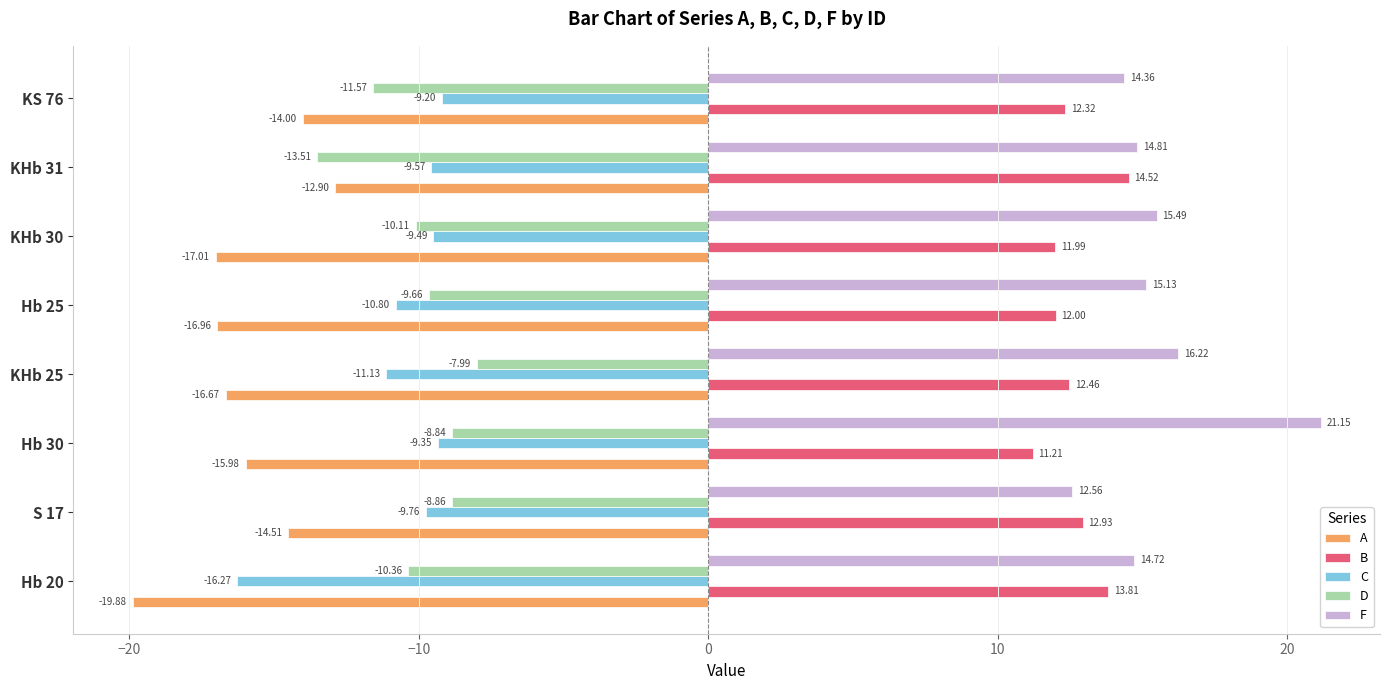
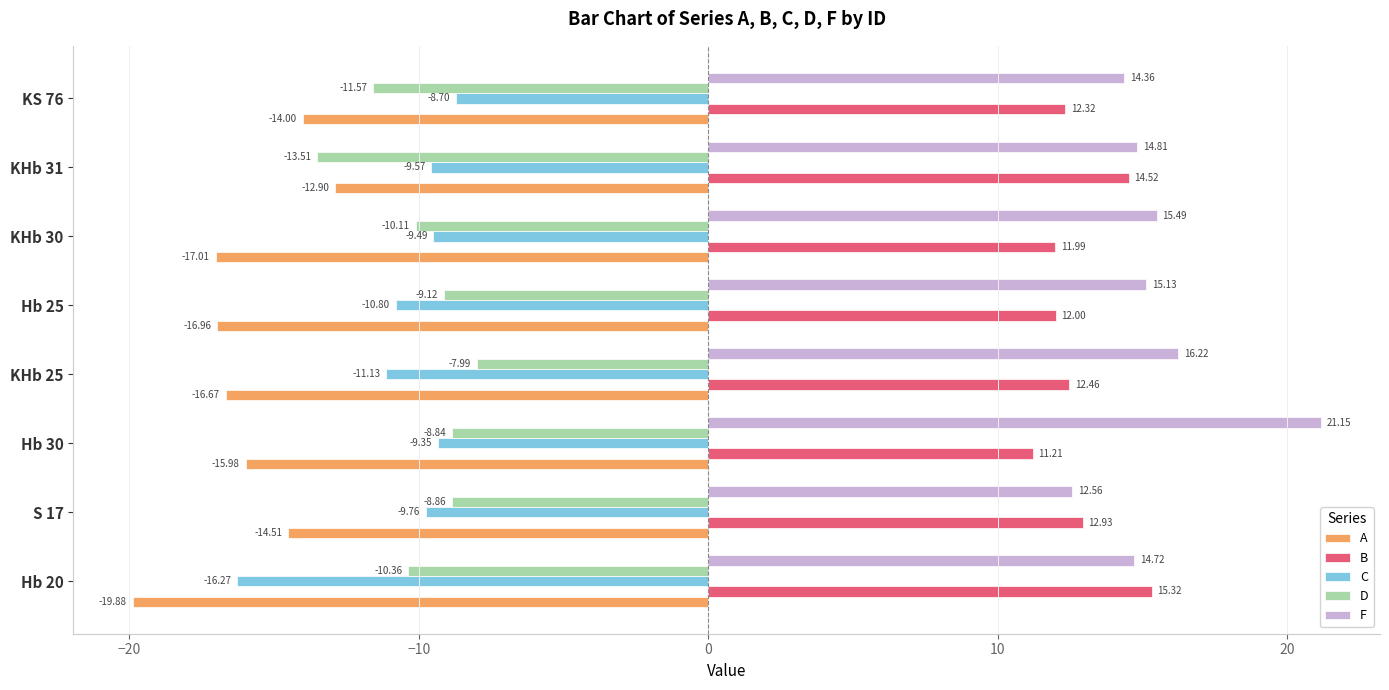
C, KS 76: -9.20 -> -8.70
D, Hb 25: -9.66 -> -9.12
B, Hb 20: 13.81 -> 15.32
